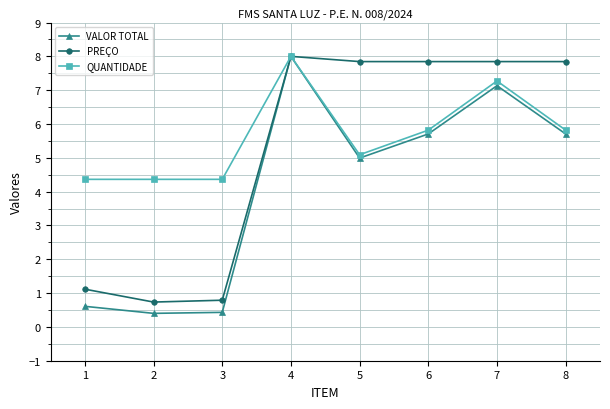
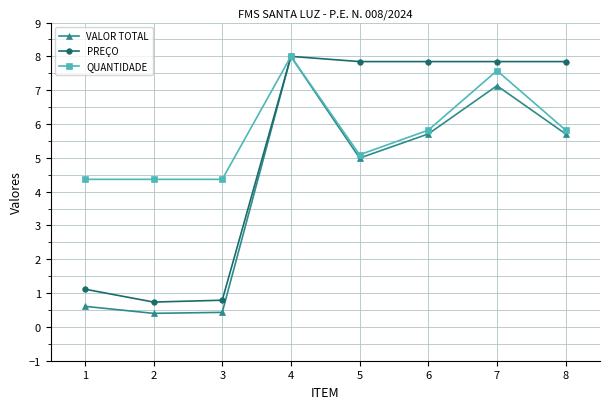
QUANTIDADE, 7: 7.3 -> 7.6
